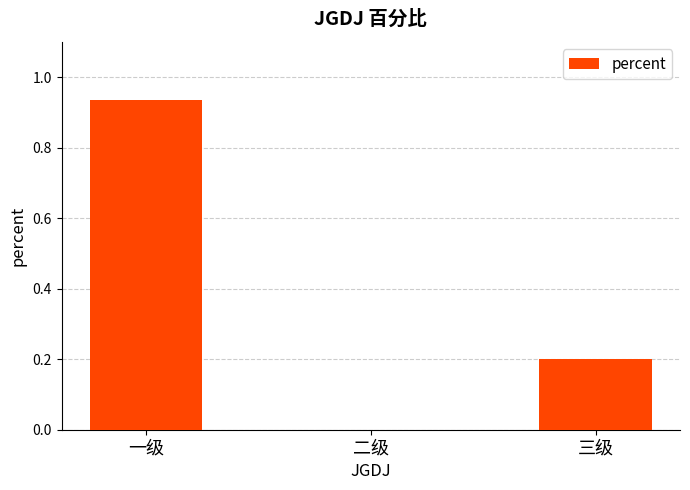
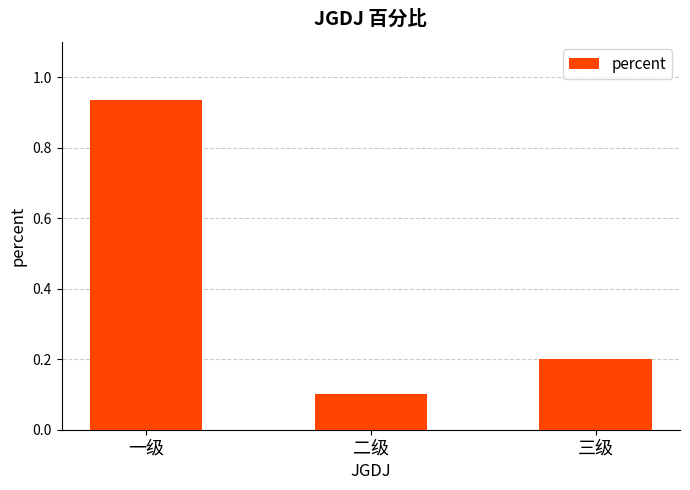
二级: 0.0 -> 0.1
